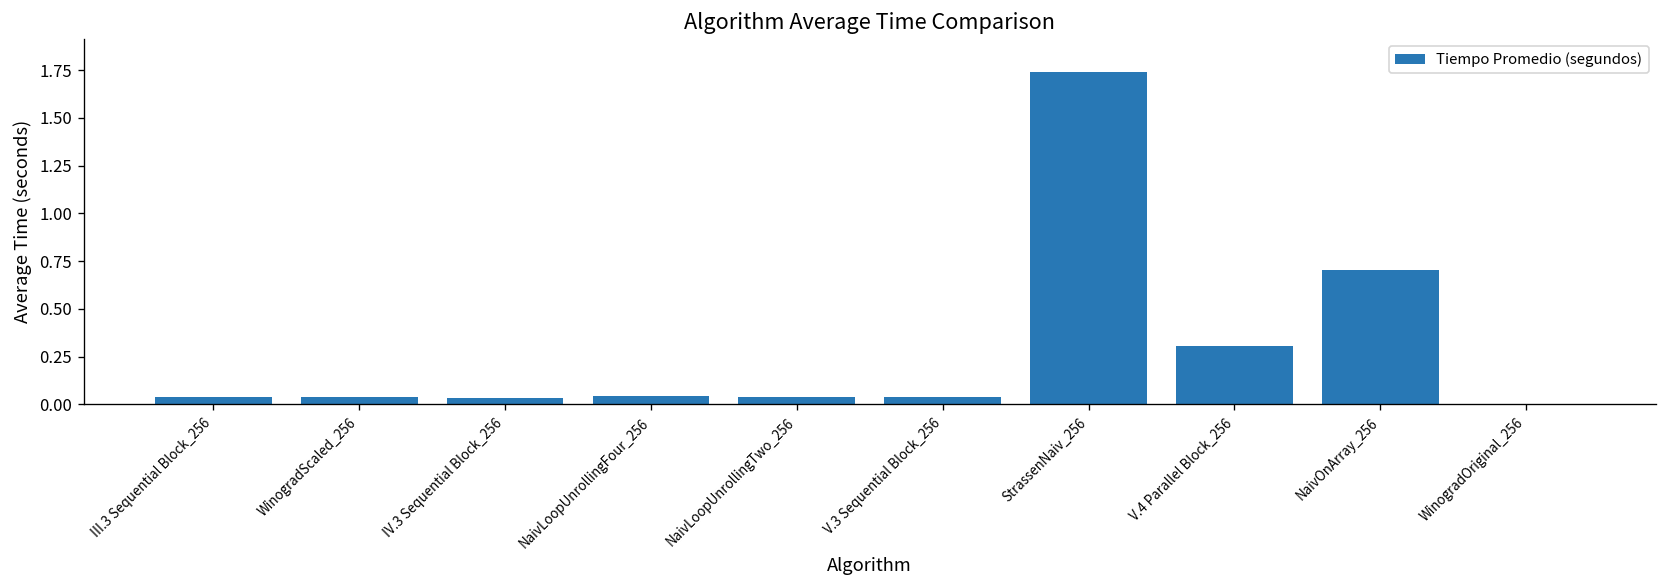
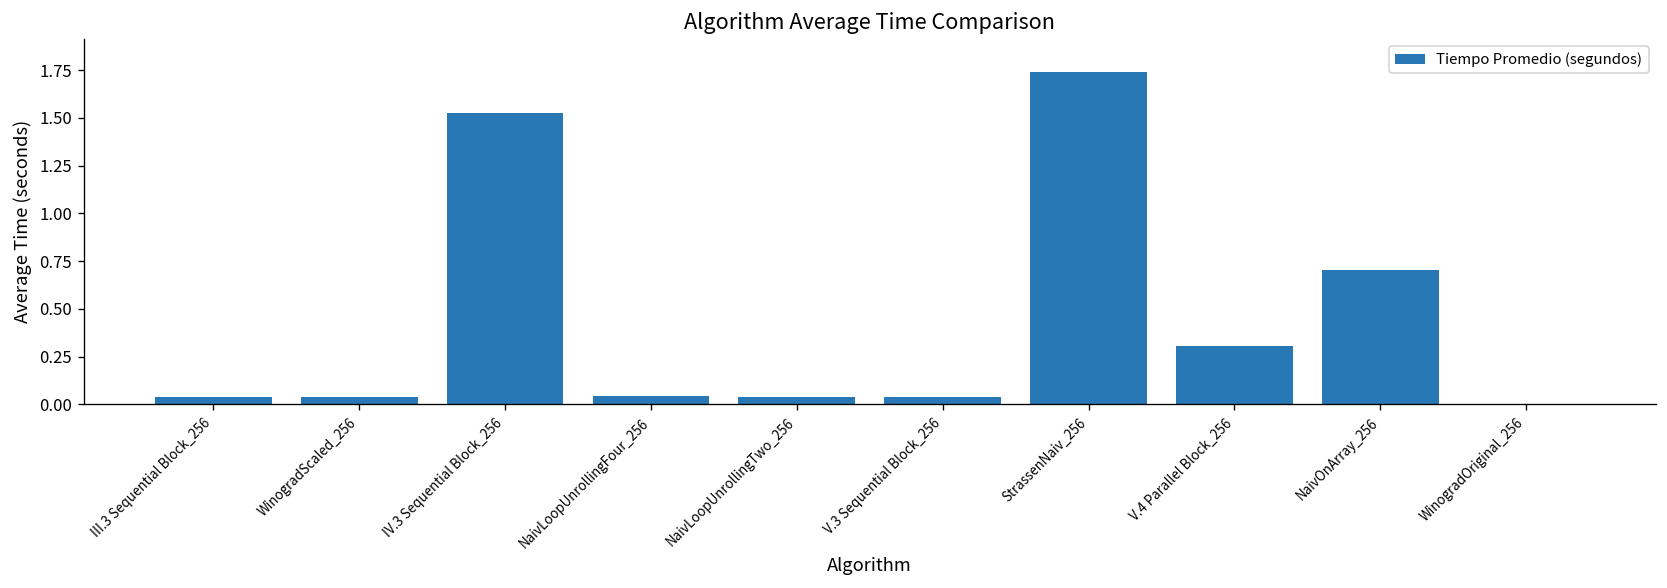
IV.3 Sequential Block_256: 0.04 -> 1.52
